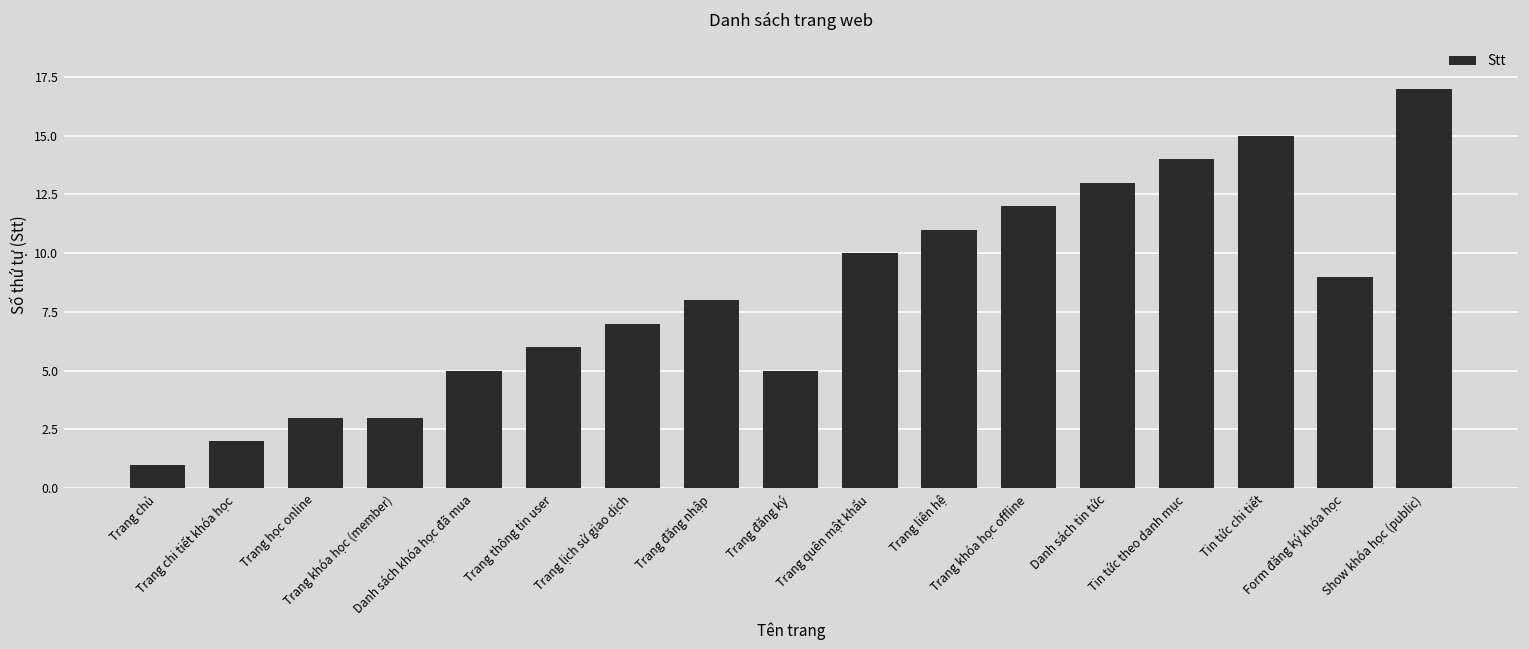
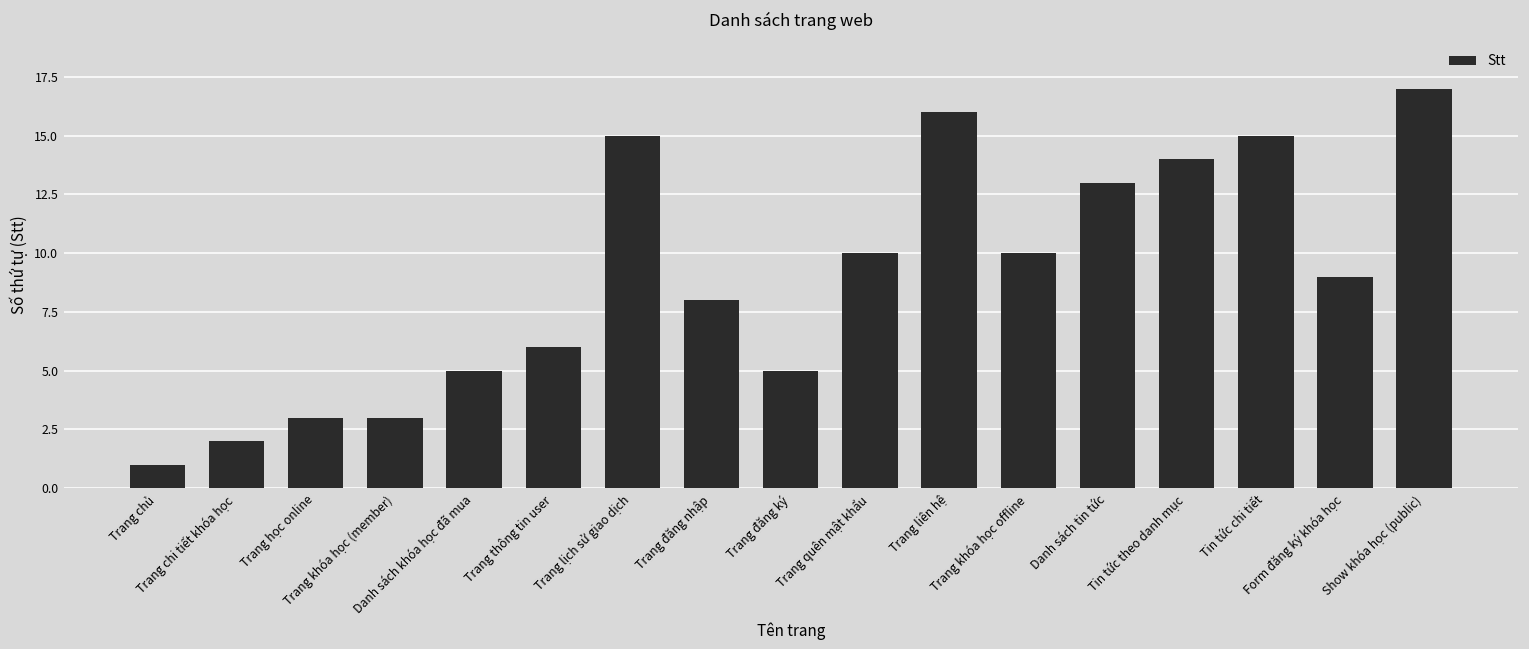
Trang lịch sử giao dịch: 7 -> 15
Trang liên hệ: 11 -> 16
Trang khóa học offline: 12 -> 10
